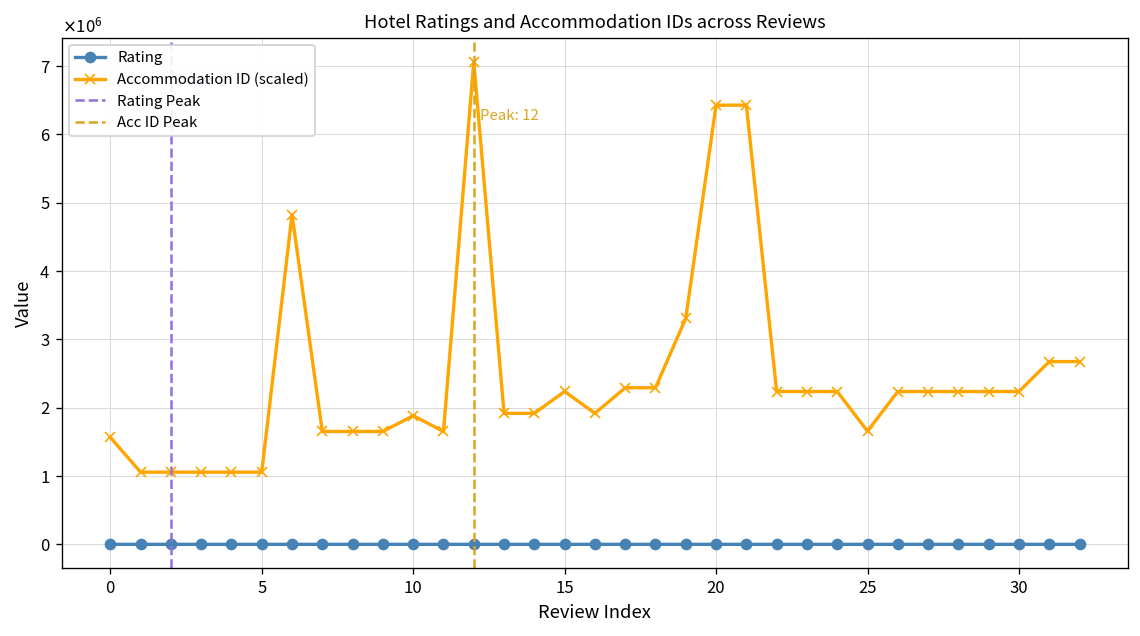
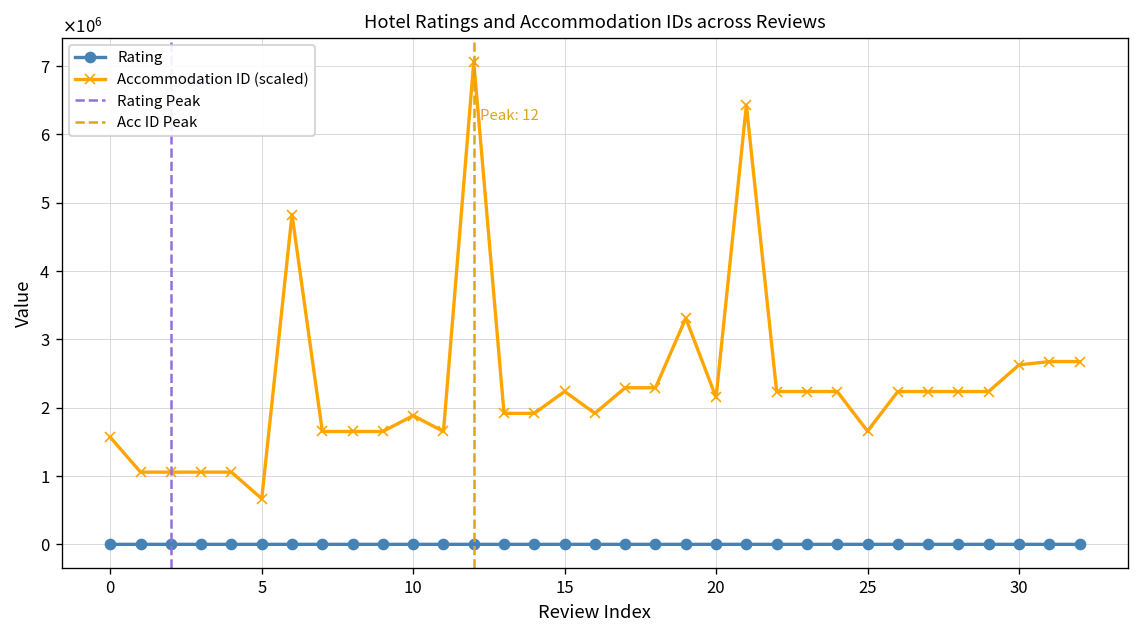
Accommodation ID (scaled), 5: 1100000 -> 700000
Accommodation ID (scaled), 20: 6400000 -> 2100000
Accommodation ID (scaled), 30: 2200000 -> 2600000
